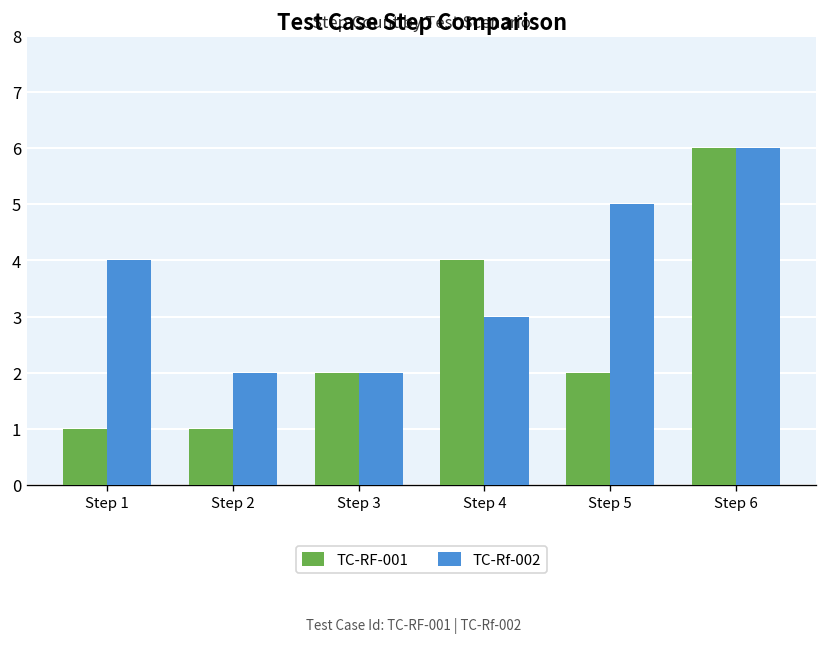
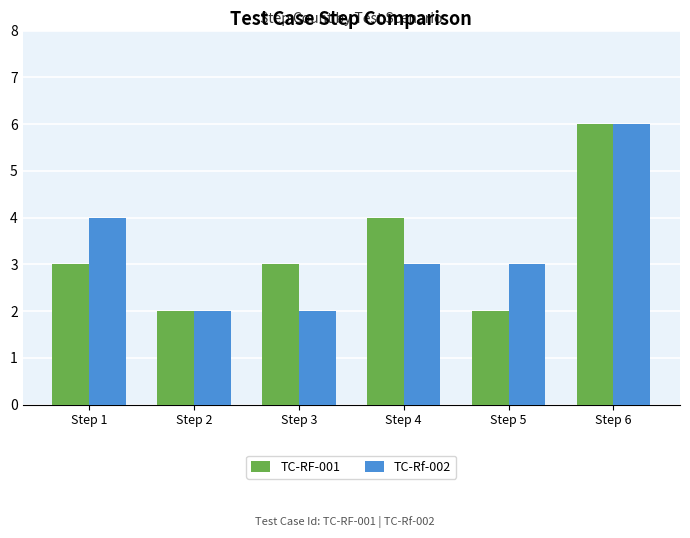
TC-RF-001, Step 1: 1 -> 3
TC-RF-001, Step 2: 1 -> 2
TC-RF-001, Step 3: 2 -> 3
TC-Rf-002, Step 5: 5 -> 3
